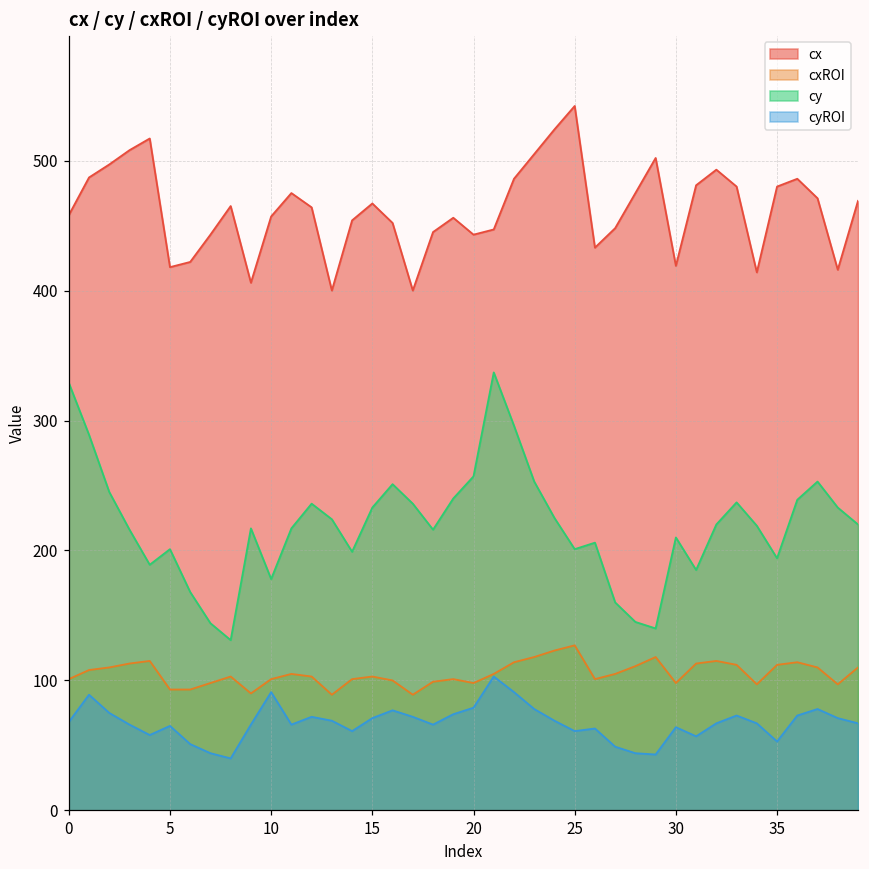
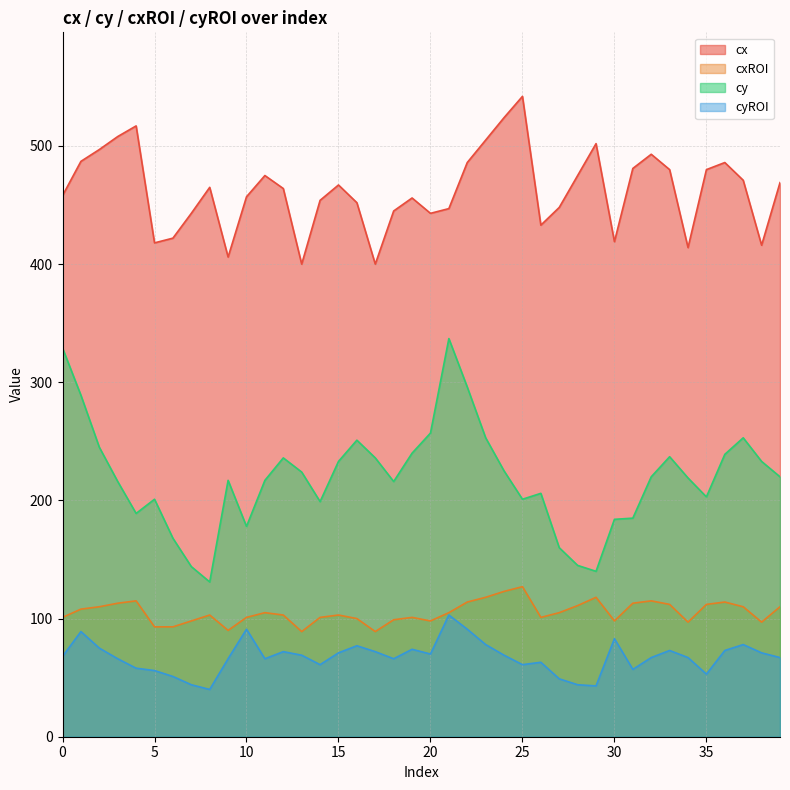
cyROI, 5: 65 -> 56
cyROI, 20: 79 -> 70
cy, 30: 210 -> 184
cyROI, 30: 64 -> 83
cy, 35: 194 -> 203
